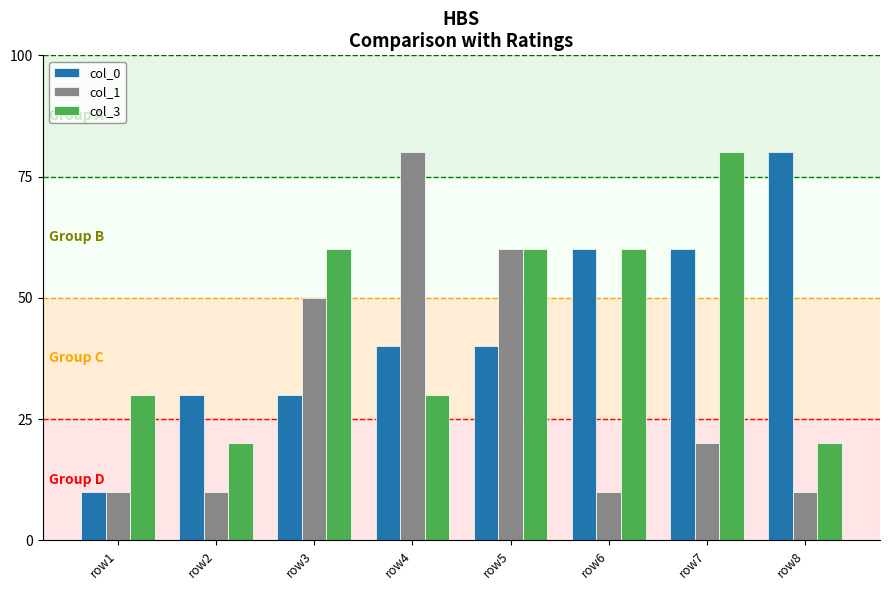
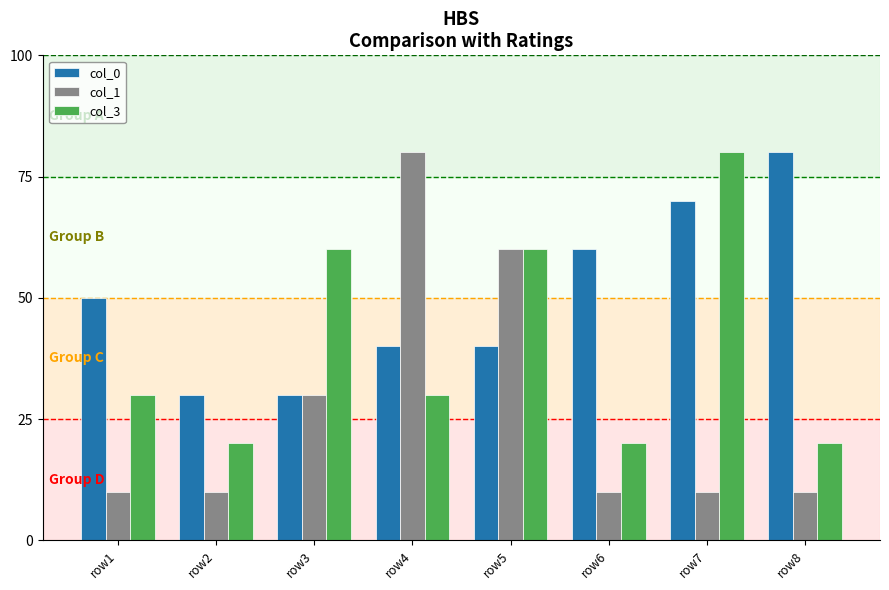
col_0, row1: 10 -> 50
col_1, row3: 50 -> 30
col_3, row6: 60 -> 20
col_0, row7: 60 -> 70
col_1, row7: 20 -> 10
